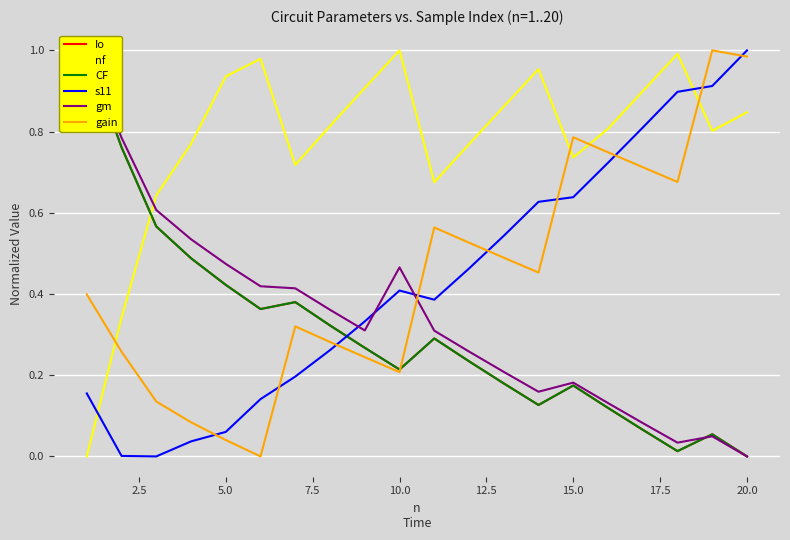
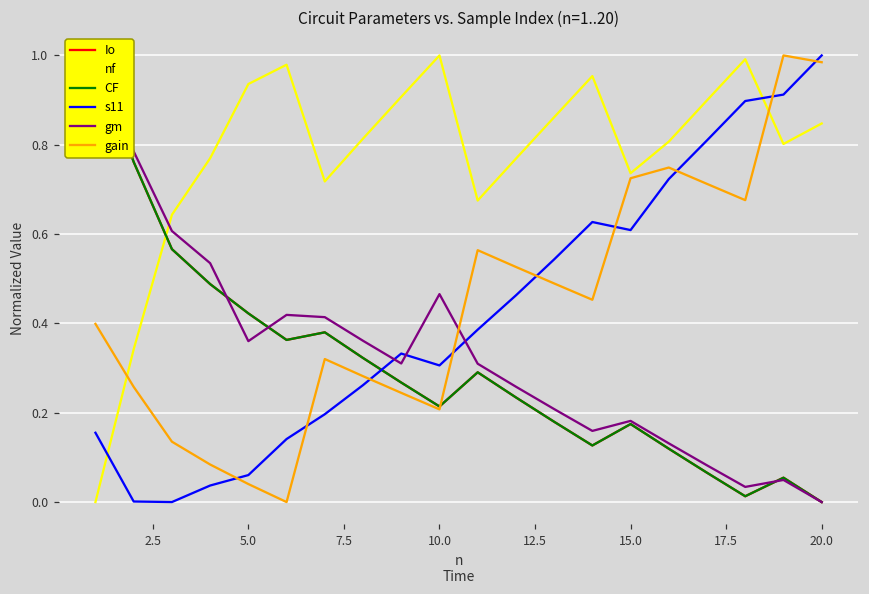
gm, 5.0: 0.47 -> 0.36
s11, 10.0: 0.41 -> 0.31
s11, 15.0: 0.64 -> 0.61
gain, 15.0: 0.79 -> 0.73
